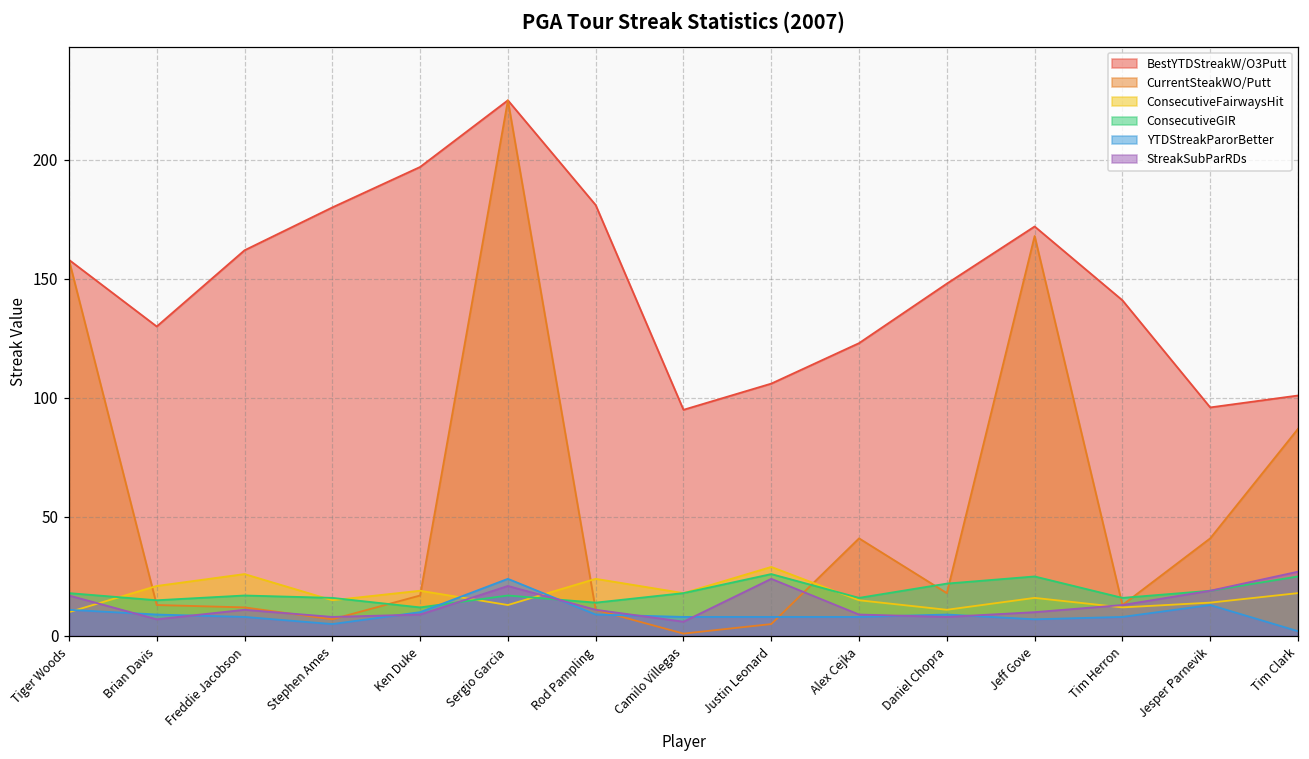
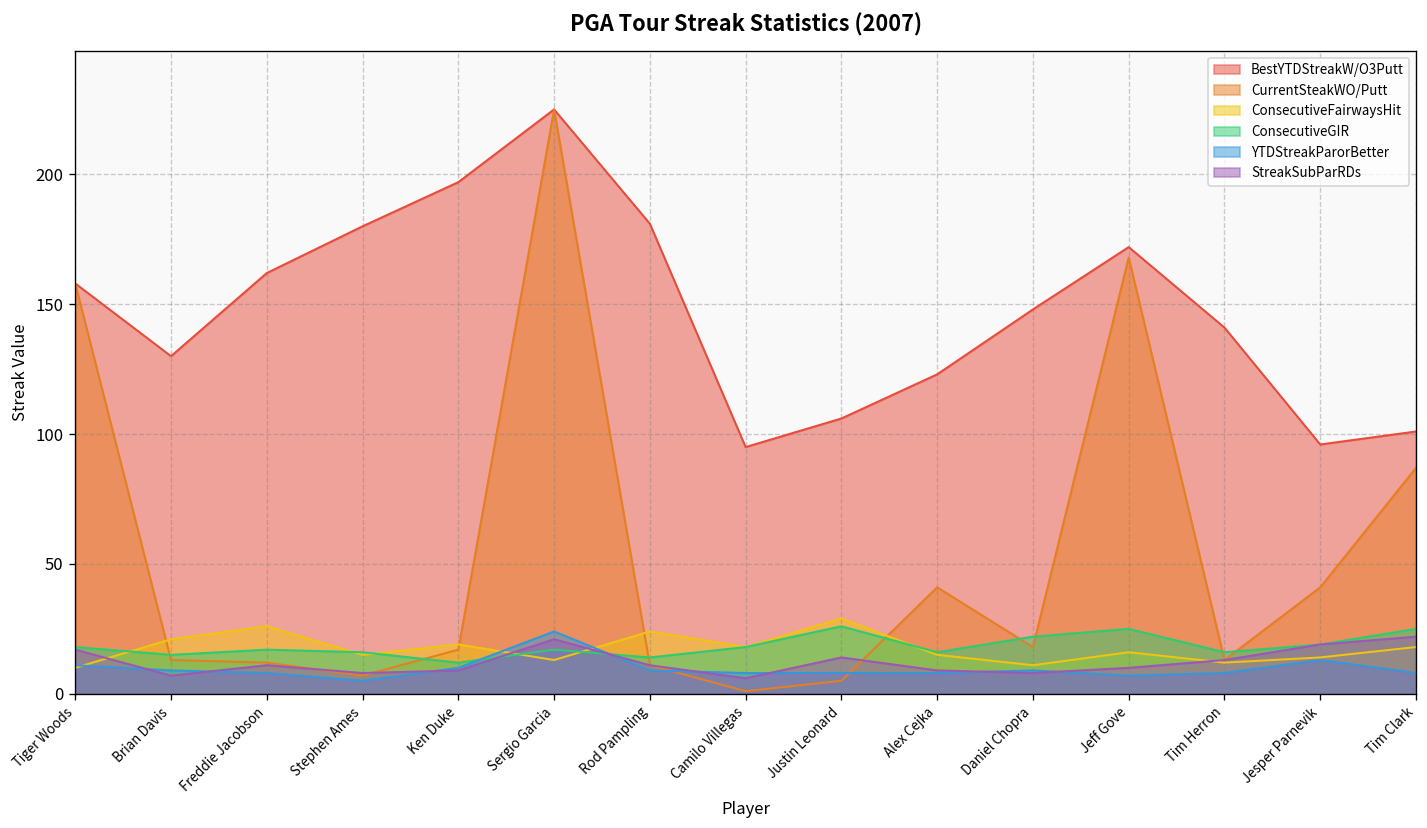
StreakSubParRDs, Justin Leonard: 24 -> 14
YTDStreakParorBetter, Tim Clark: 2 -> 8
StreakSubParRDs, Tim Clark: 27 -> 22
